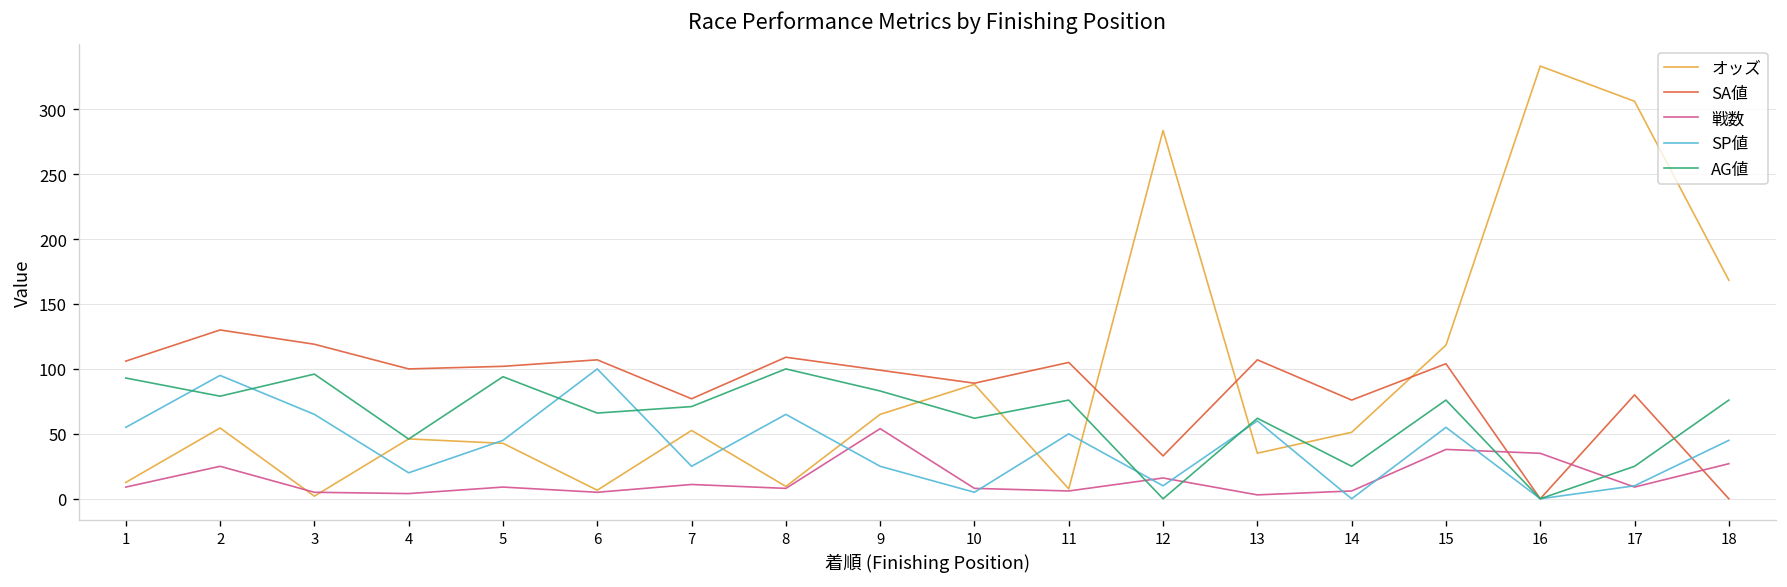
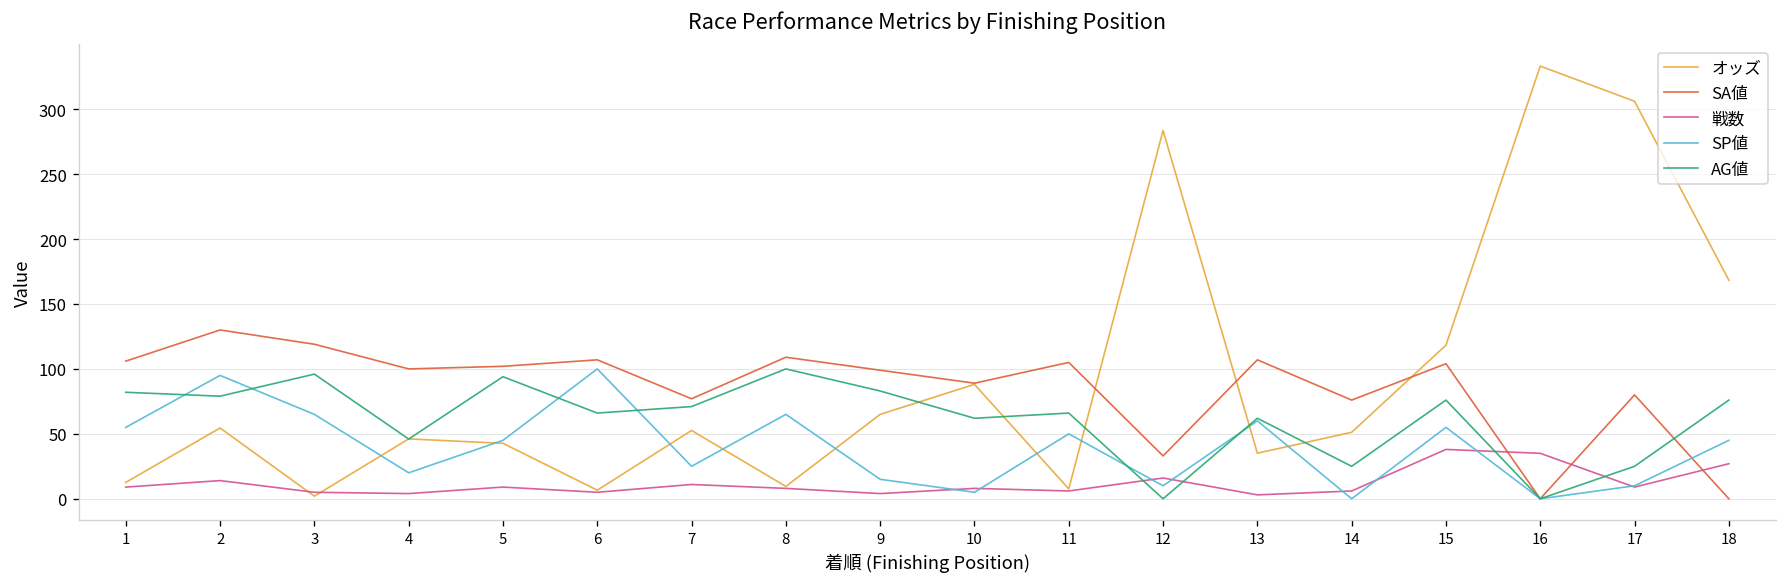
AG値, 1: 93 -> 82
戦数, 2: 25 -> 14
戦数, 9: 54 -> 4
SP値, 9: 25 -> 15
AG値, 11: 76 -> 66
